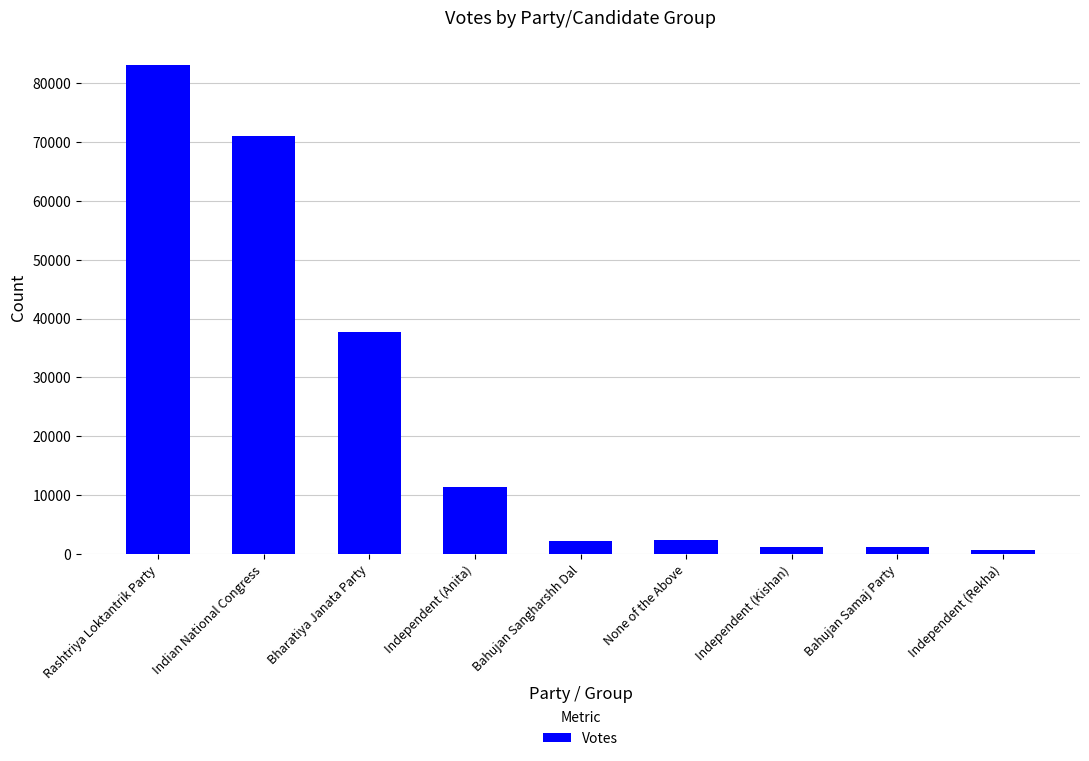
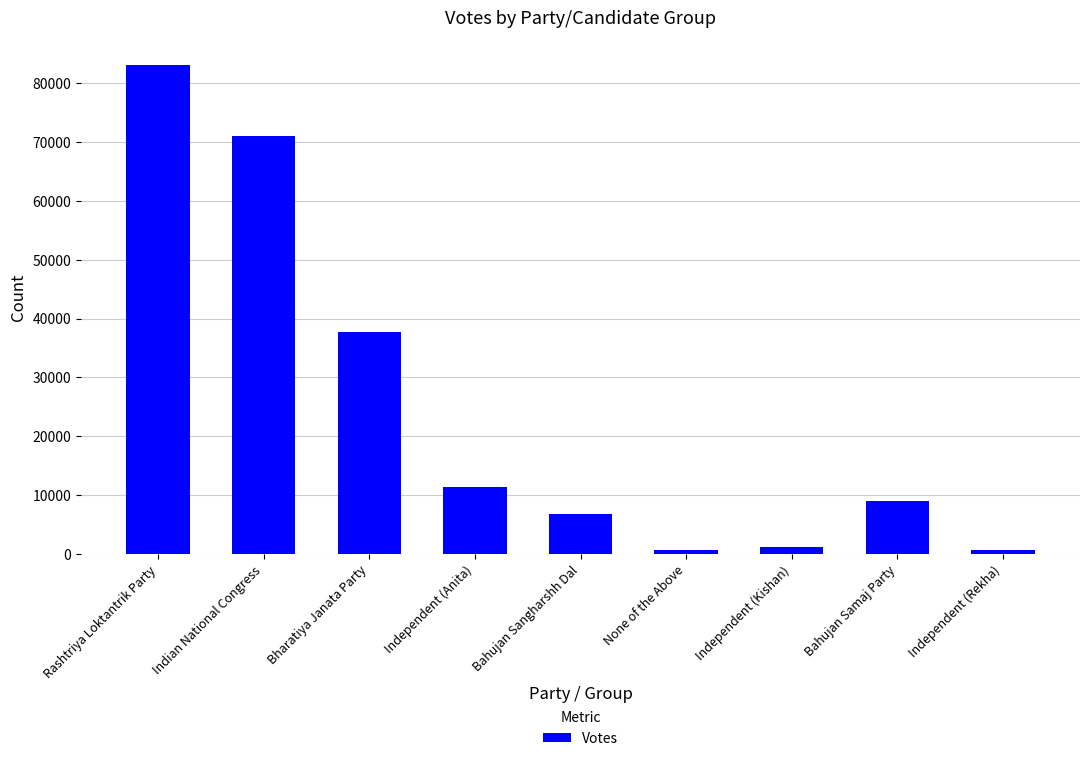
Bahujan Sangharshh Dal: 2000 -> 7000
None of the Above: 2000 -> 1000
Bahujan Samaj Party: 1000 -> 9000
